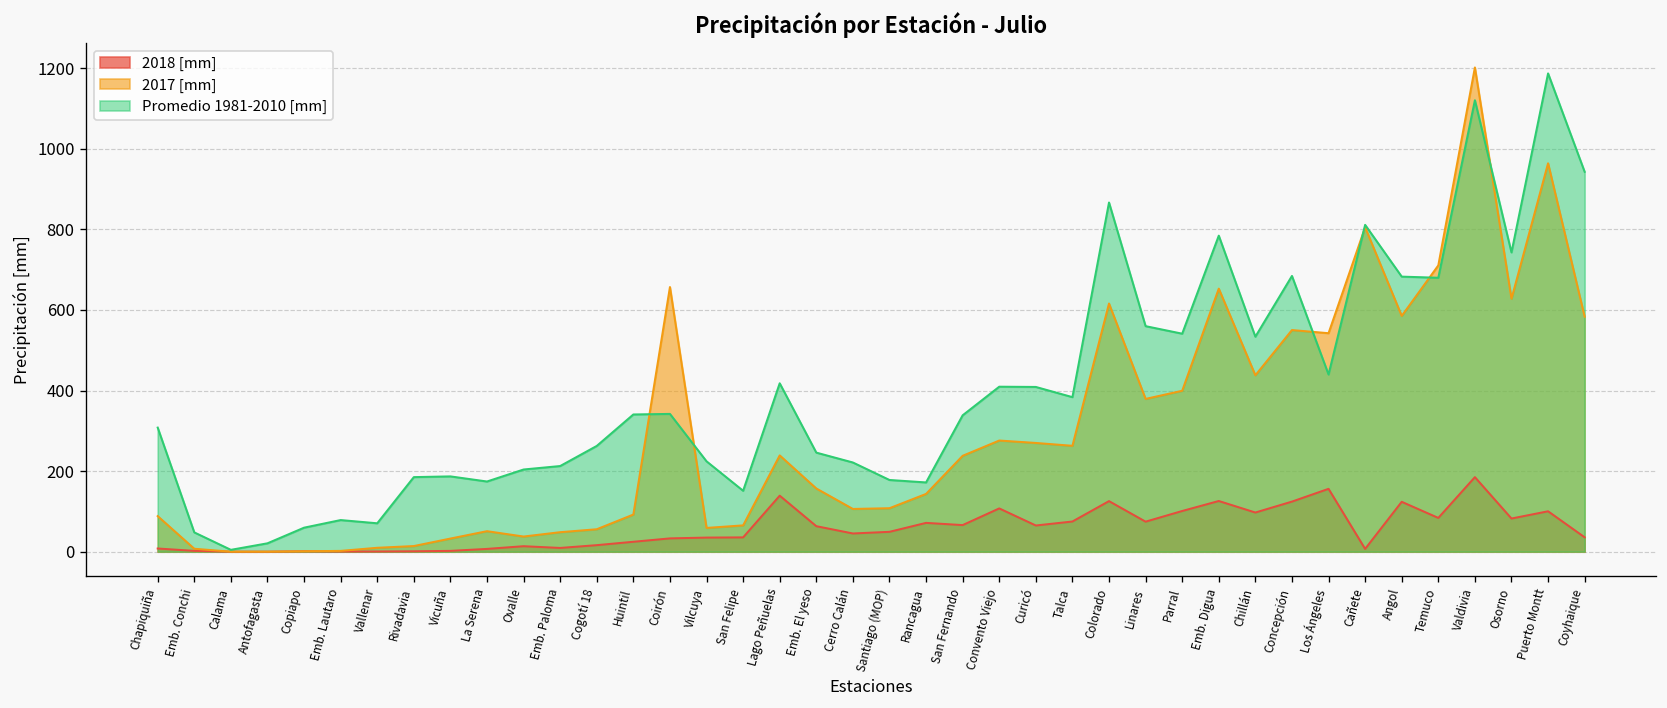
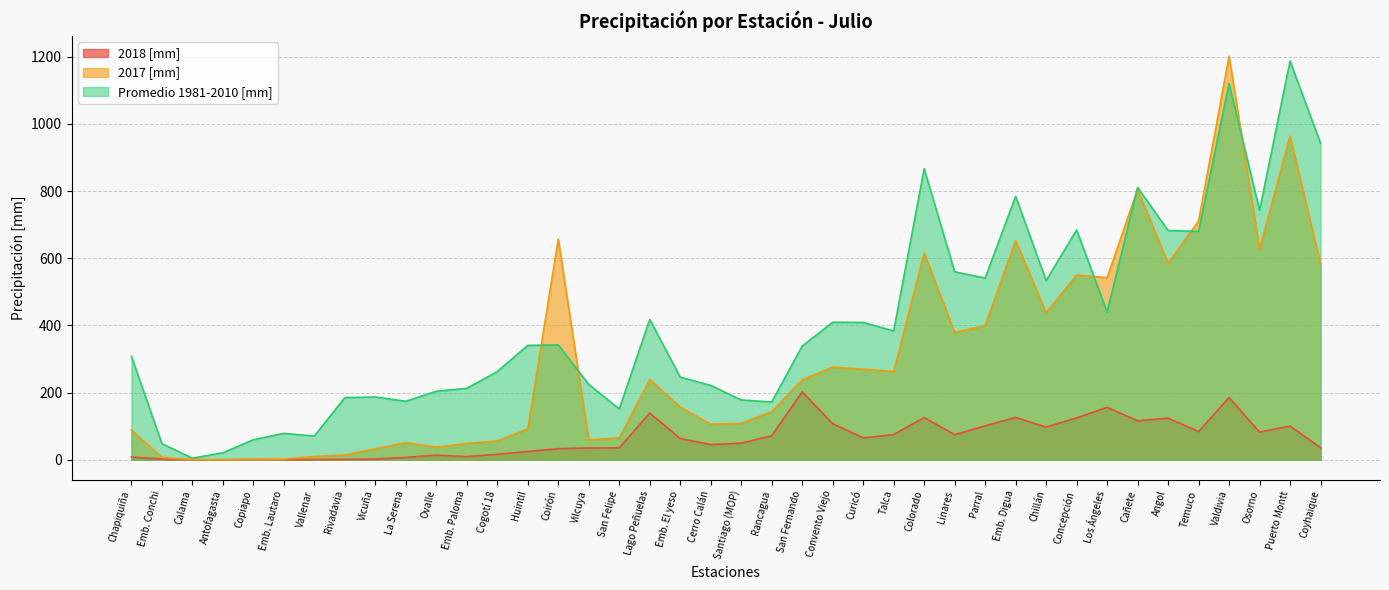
2018 [mm], San Fernando: 70 -> 200
2018 [mm], Cañete: 10 -> 120
